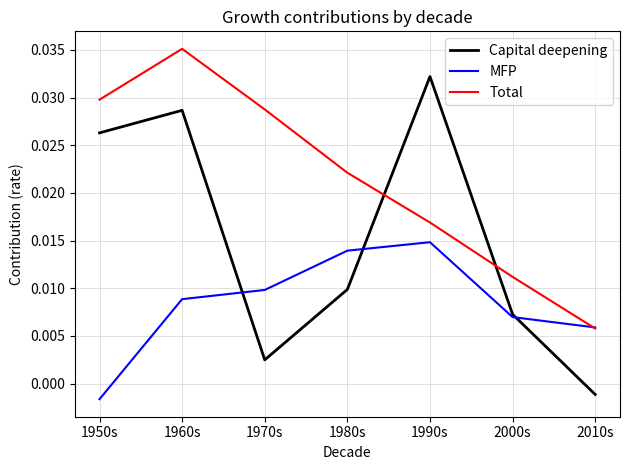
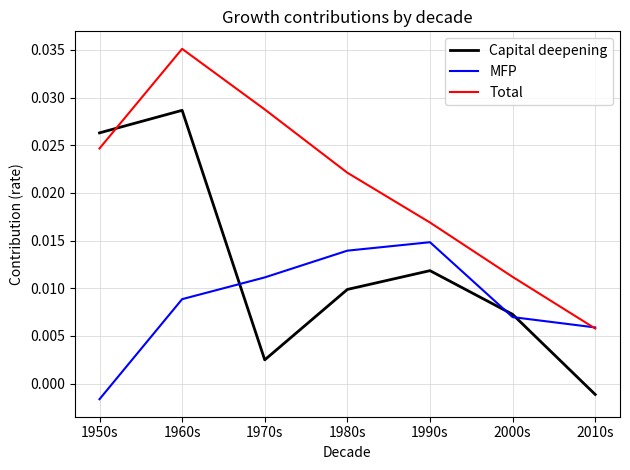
Total, 1950s: 0.030 -> 0.025
MFP, 1970s: 0.010 -> 0.011
Capital deepening, 1990s: 0.032 -> 0.012
